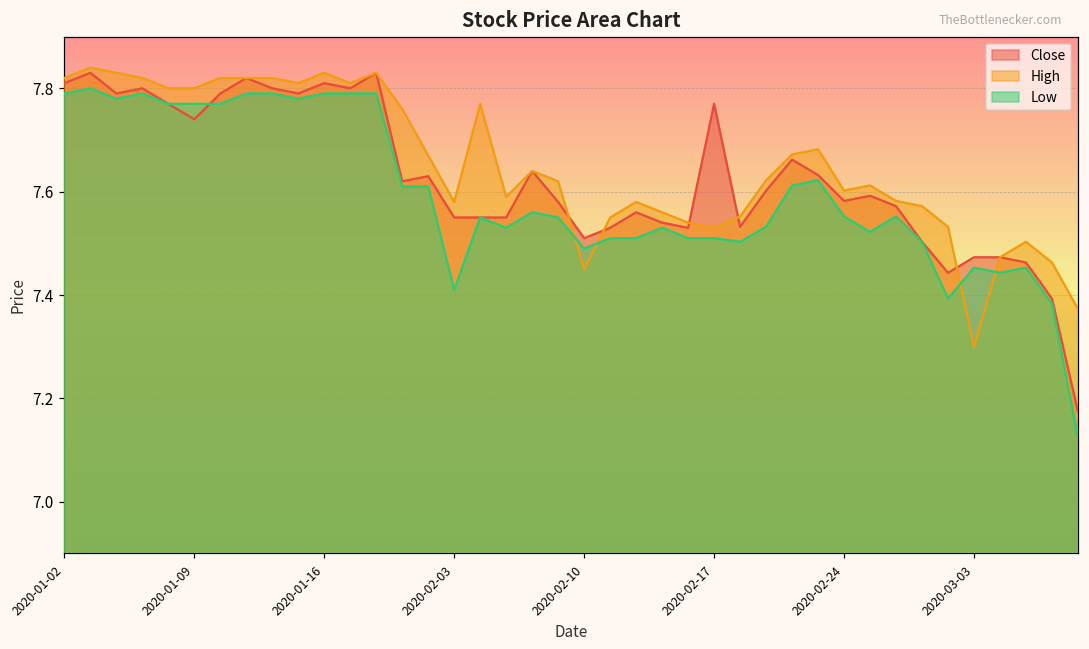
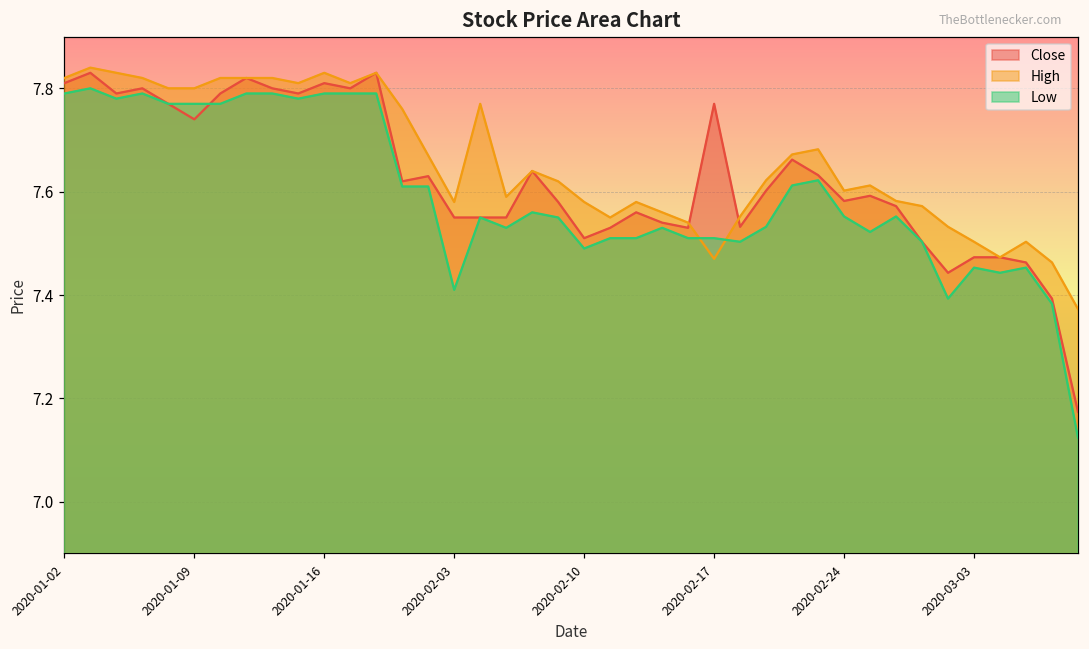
High, 2020-02-10: 7.45 -> 7.58
High, 2020-02-17: 7.53 -> 7.47
High, 2020-03-03: 7.30 -> 7.50
